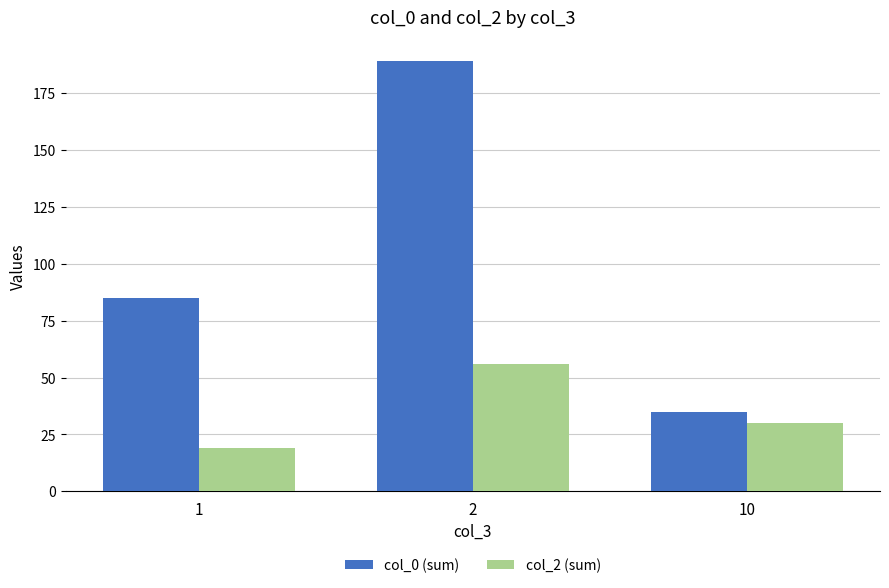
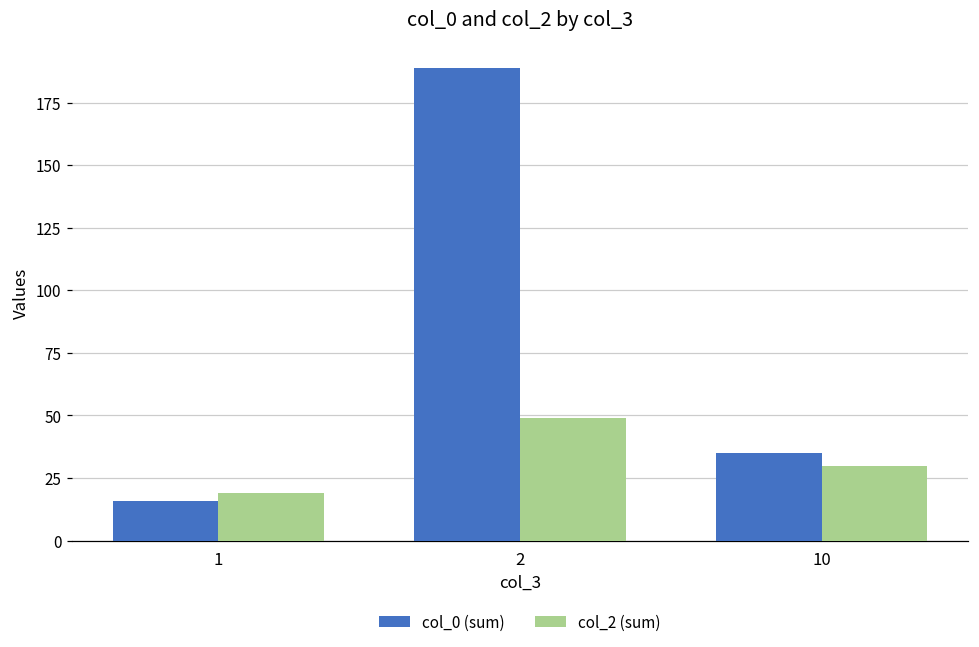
col_0 (sum), 1: 85 -> 16
col_2 (sum), 2: 56 -> 49
